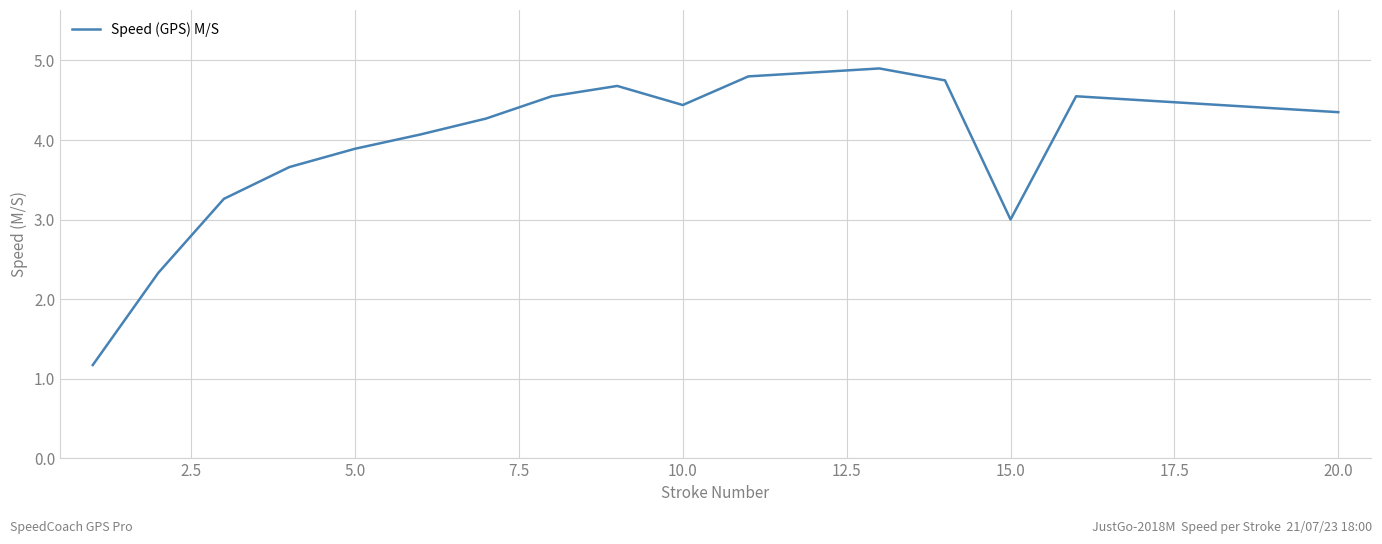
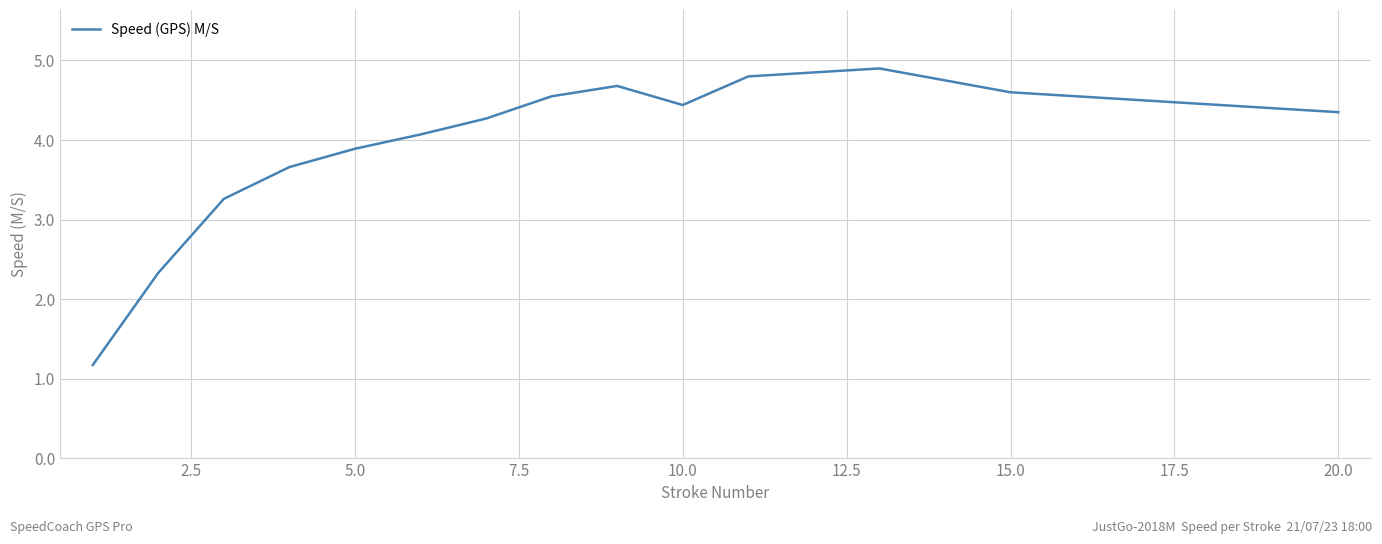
15.0: 3.0 -> 4.6
